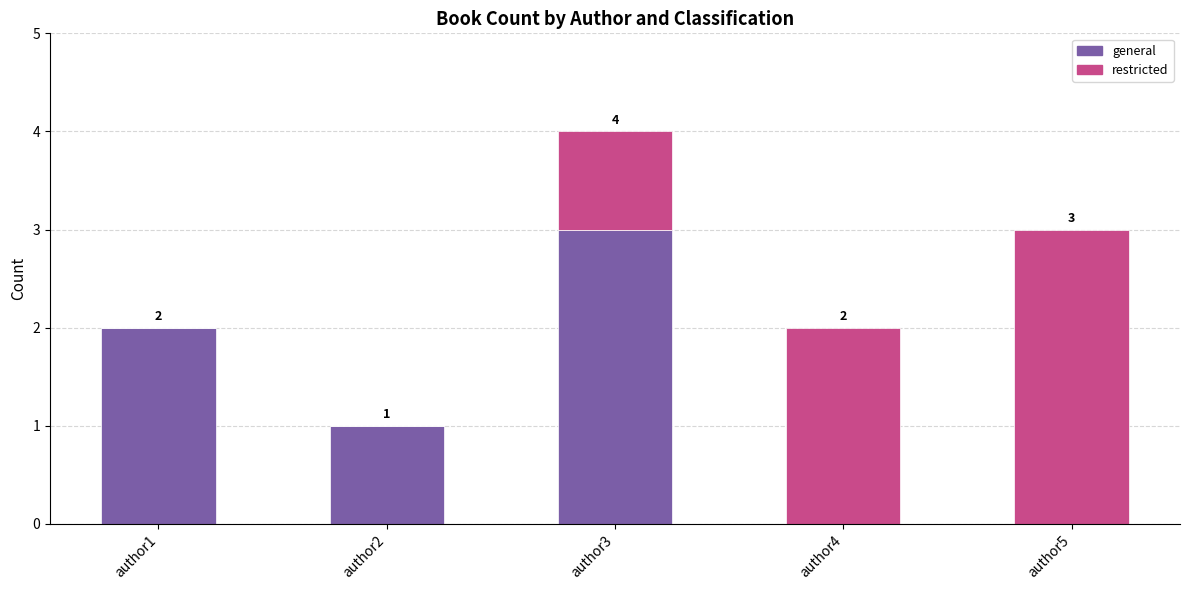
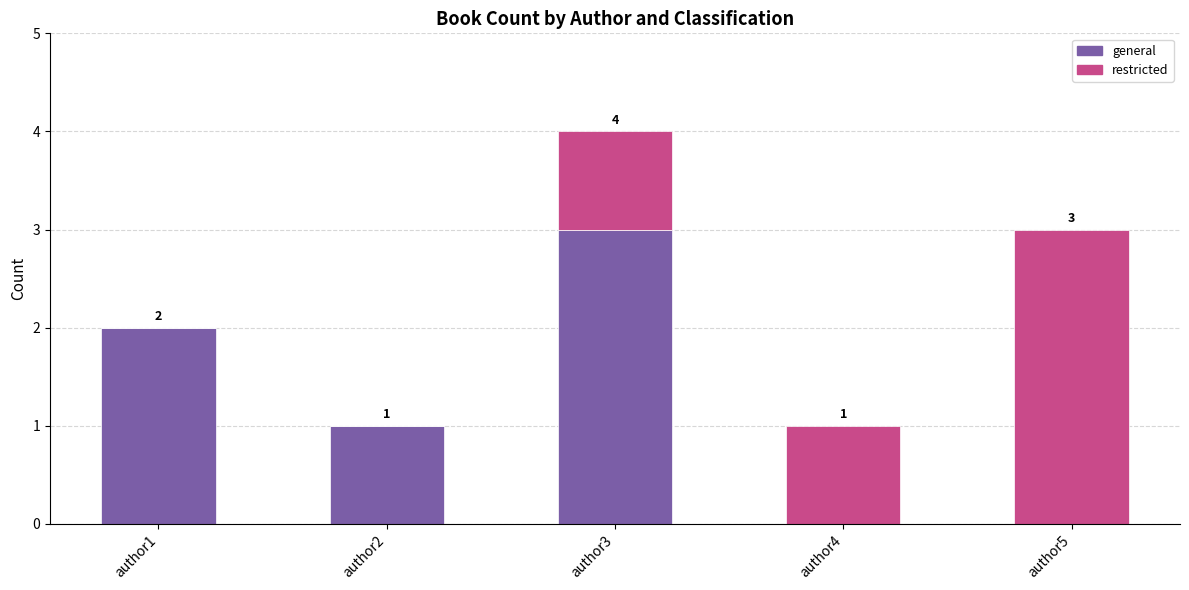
restricted, author4: 2 -> 1
